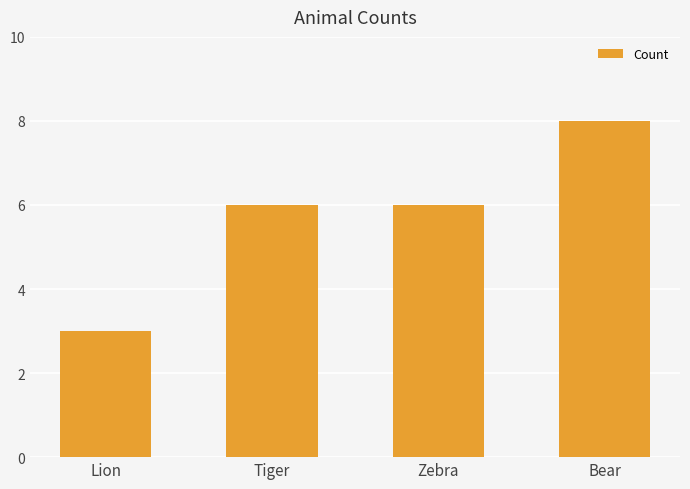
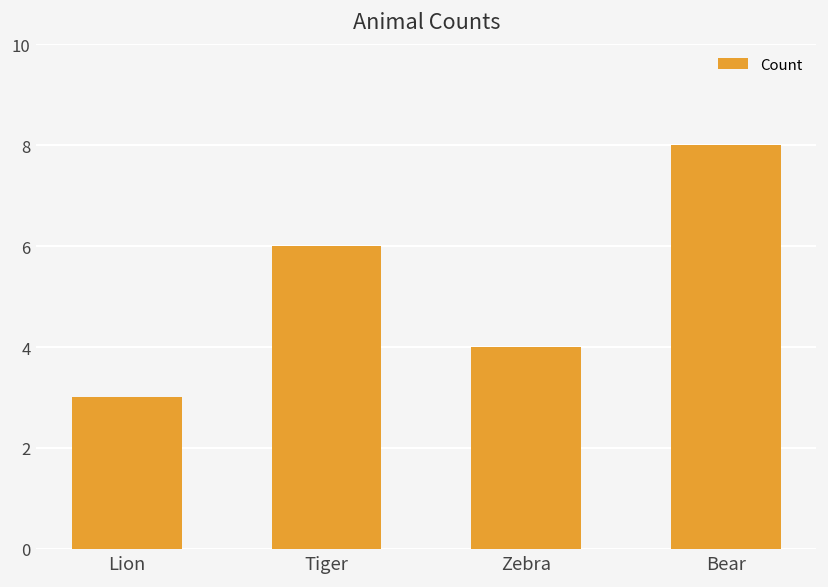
Zebra: 6 -> 4
